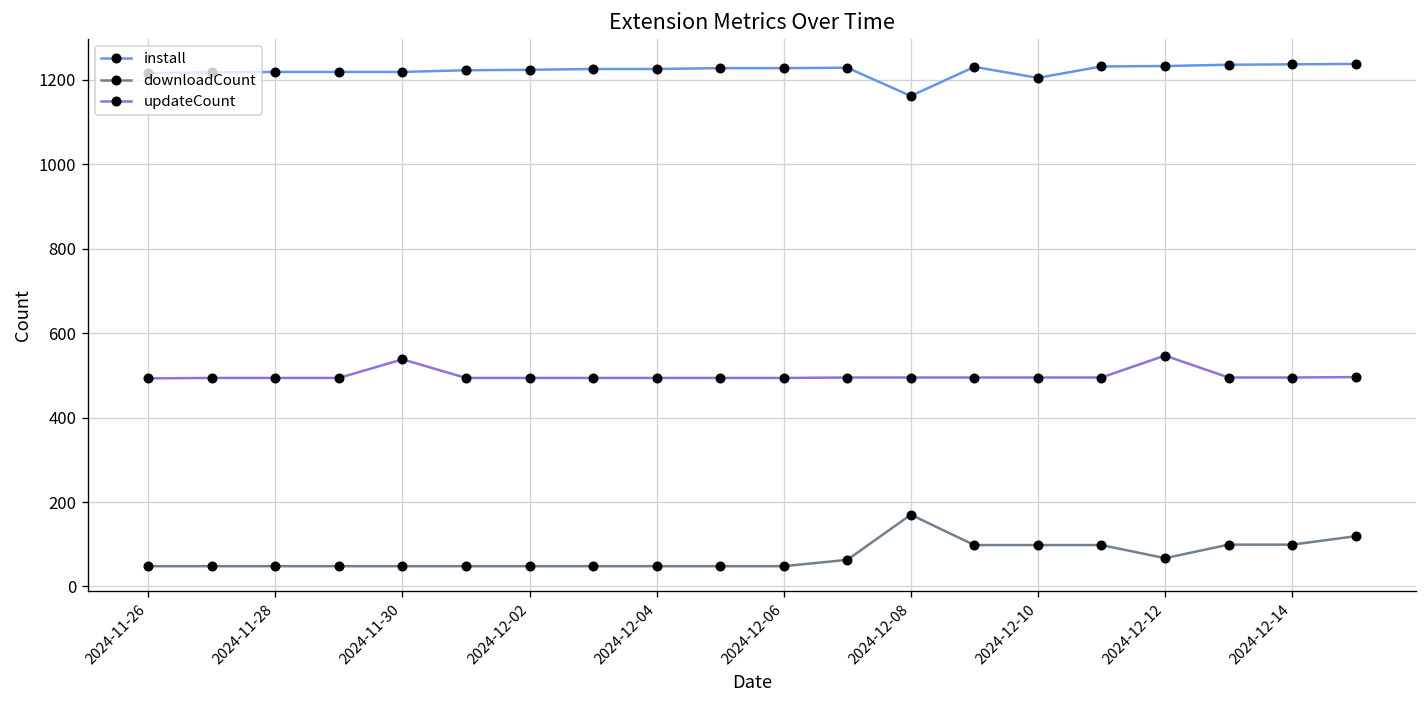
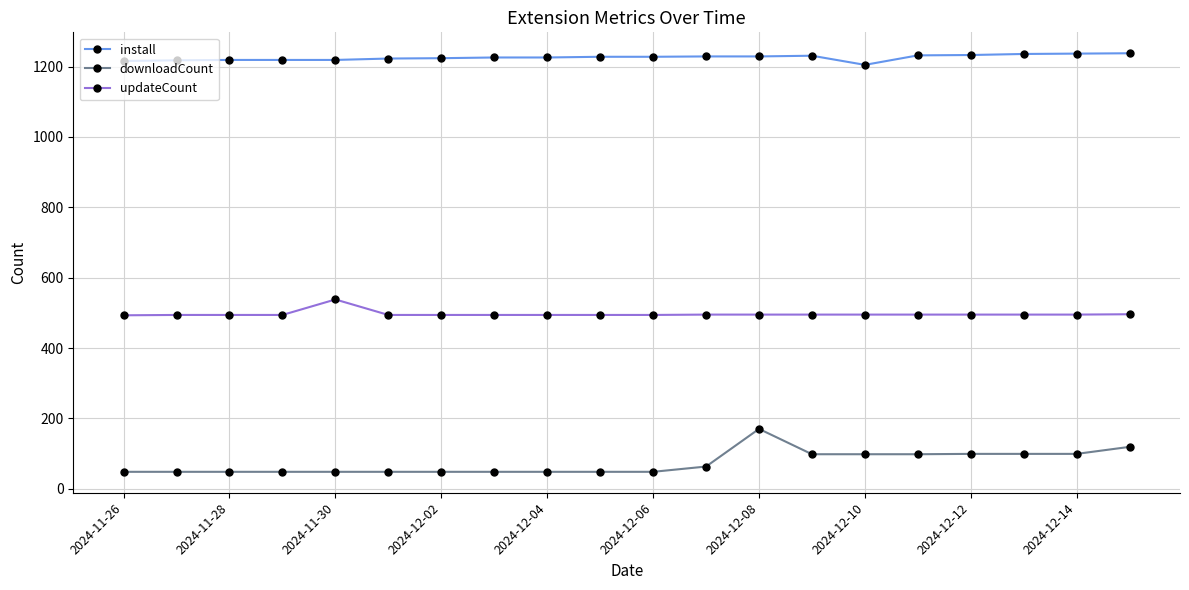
install, 2024-12-08: 1160 -> 1230
downloadCount, 2024-12-12: 70 -> 100
updateCount, 2024-12-12: 550 -> 500
